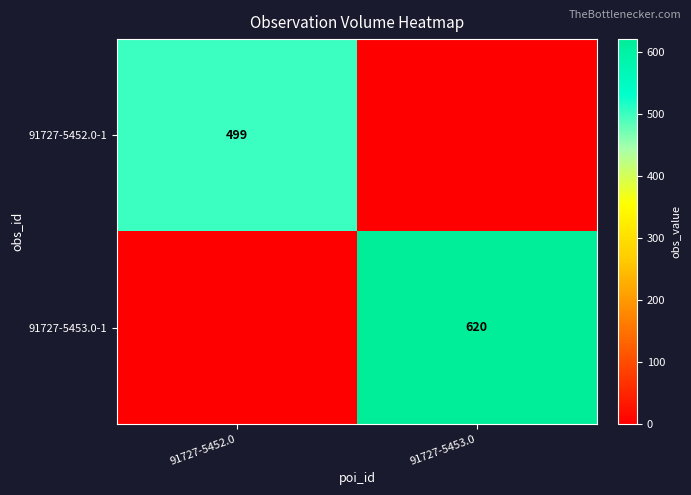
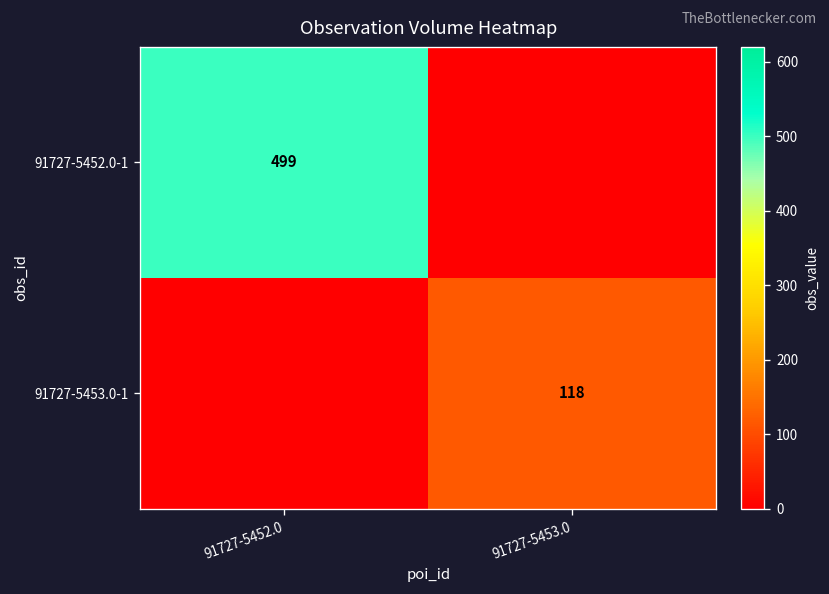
91727-5453.0-1, 91727-5453.0: 620 -> 118
